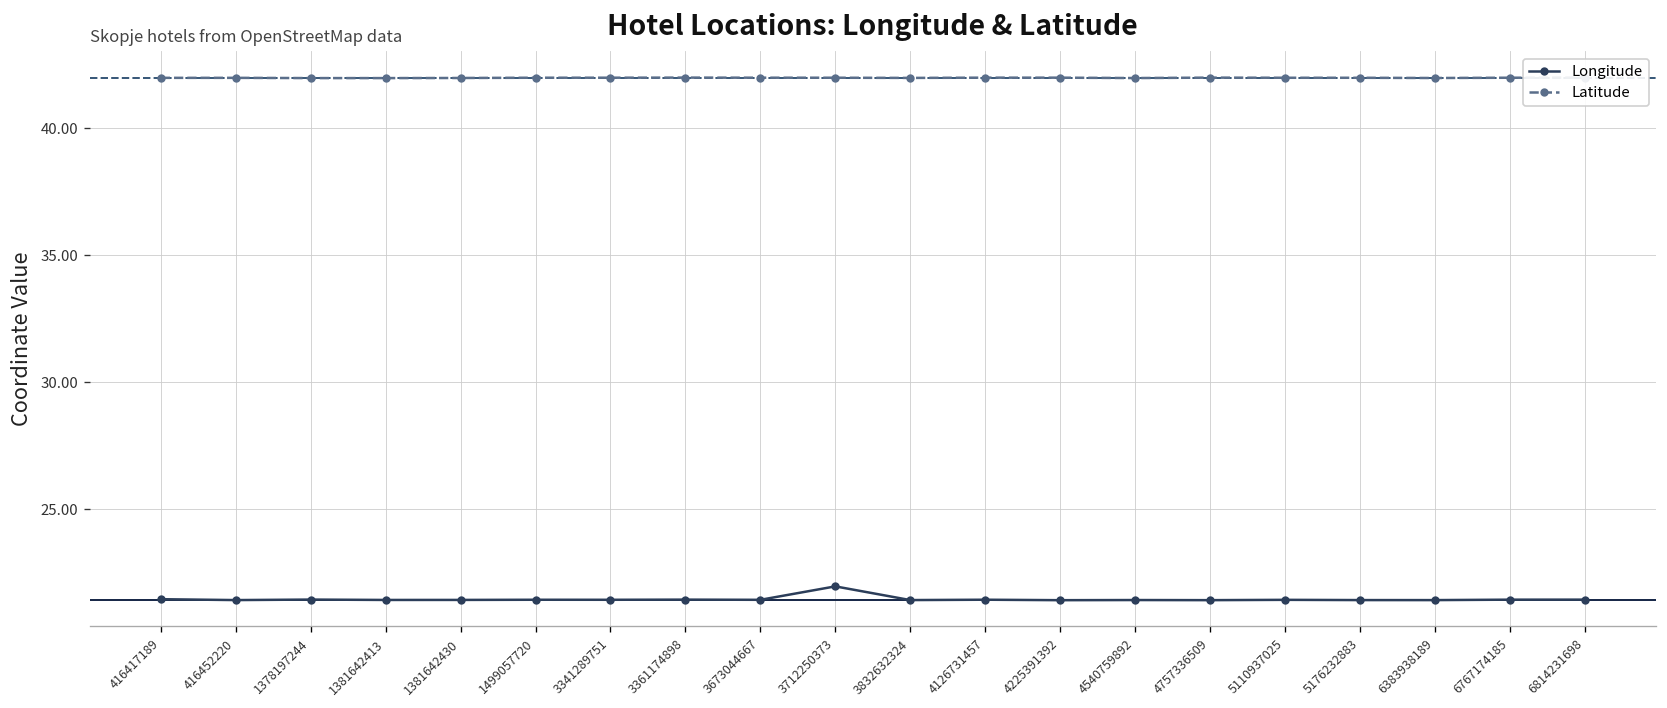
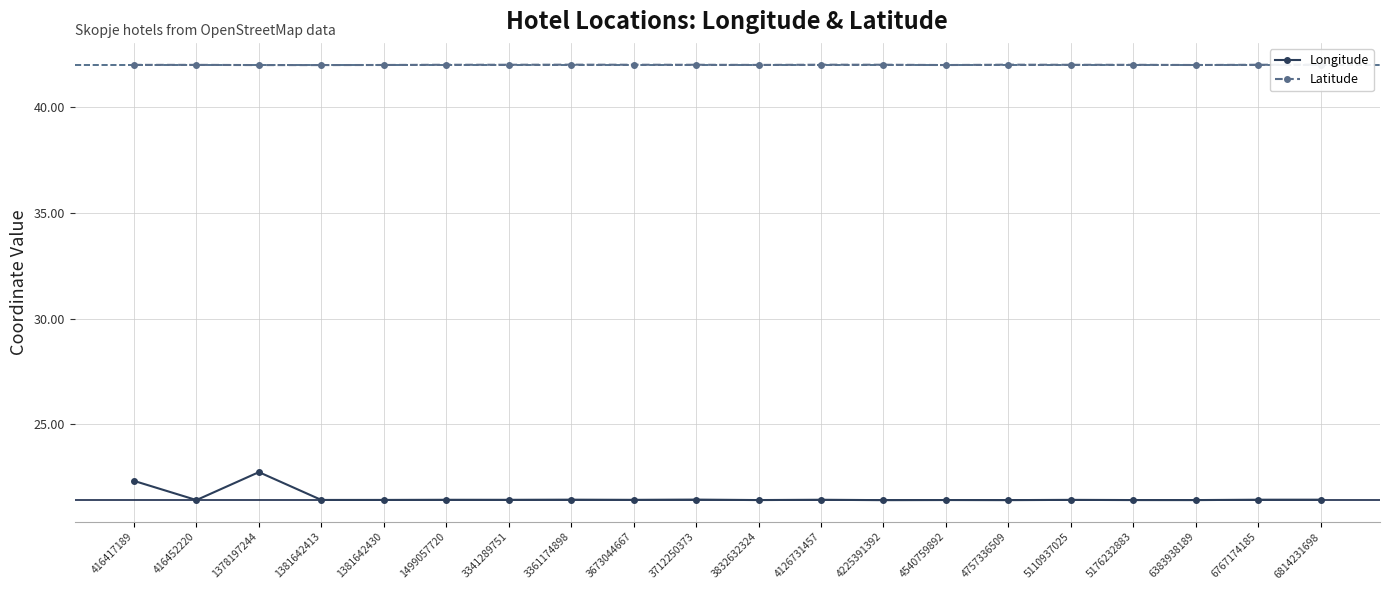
Longitude, 416417189: 21.5 -> 22.3
Longitude, 1378197244: 21.4 -> 22.7
Longitude, 3712250373: 22.0 -> 21.4
